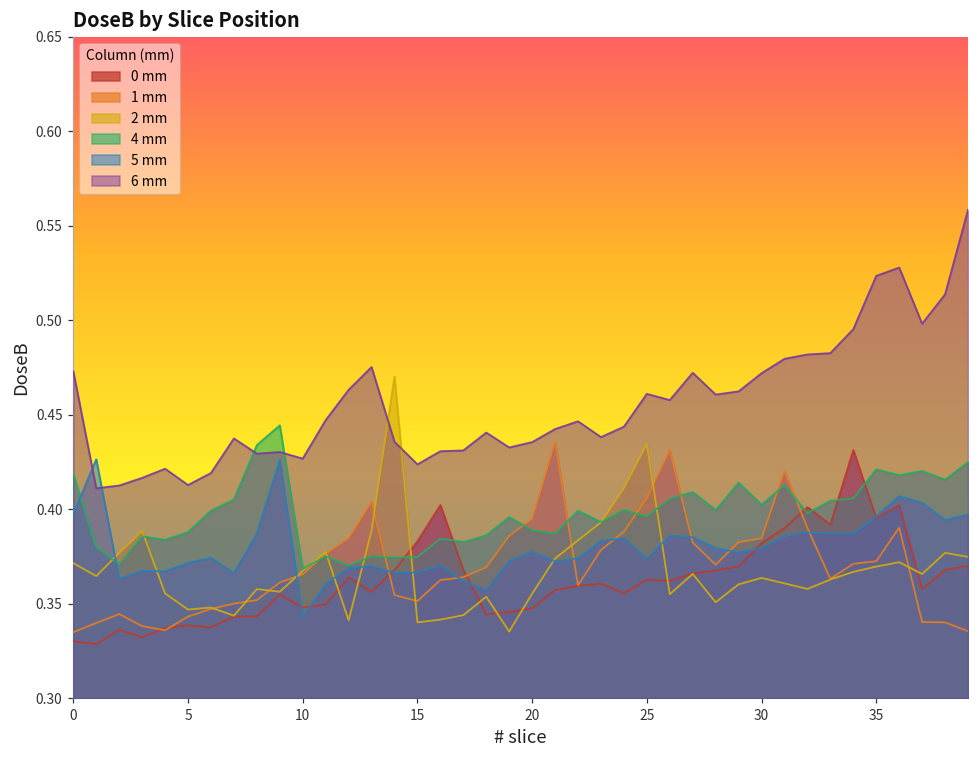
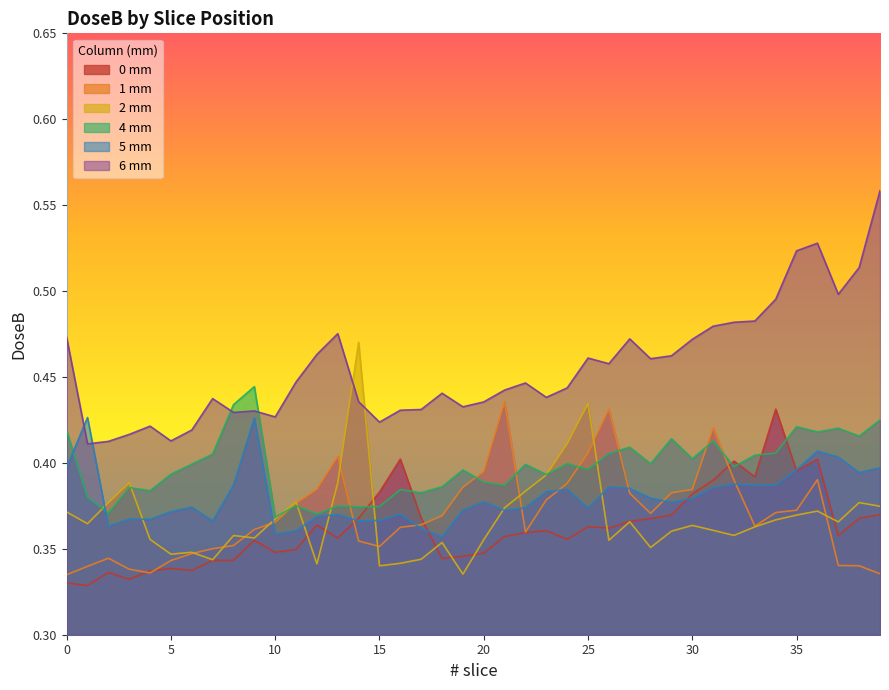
4 mm, 5: 0.388 -> 0.393
5 mm, 10: 0.343 -> 0.358
